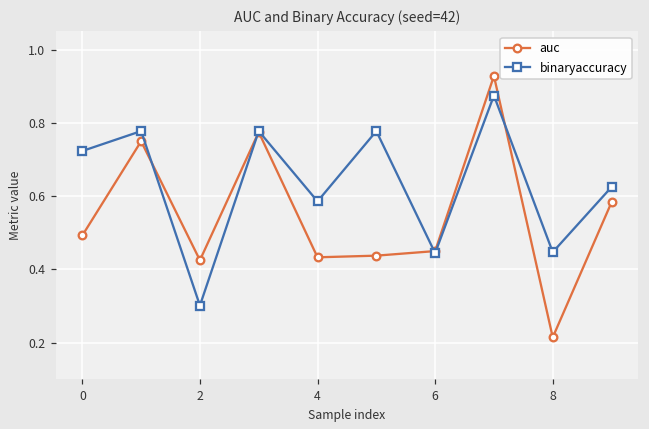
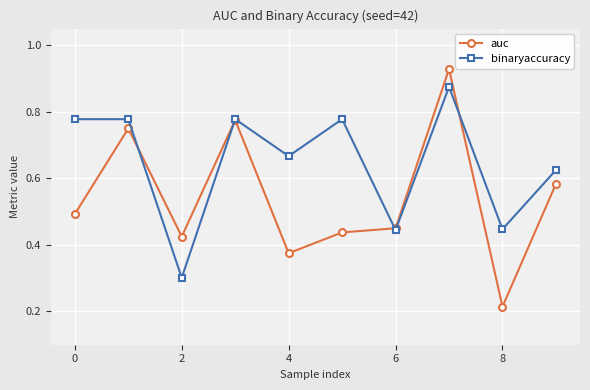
binaryaccuracy, 0: 0.72 -> 0.78
auc, 4: 0.43 -> 0.38
binaryaccuracy, 4: 0.59 -> 0.67
